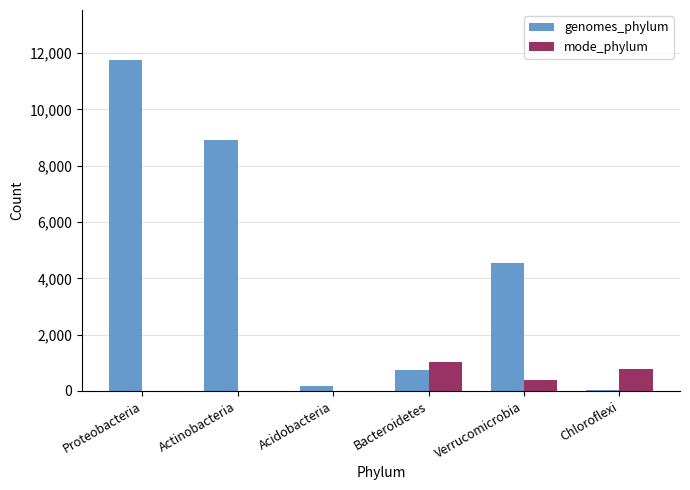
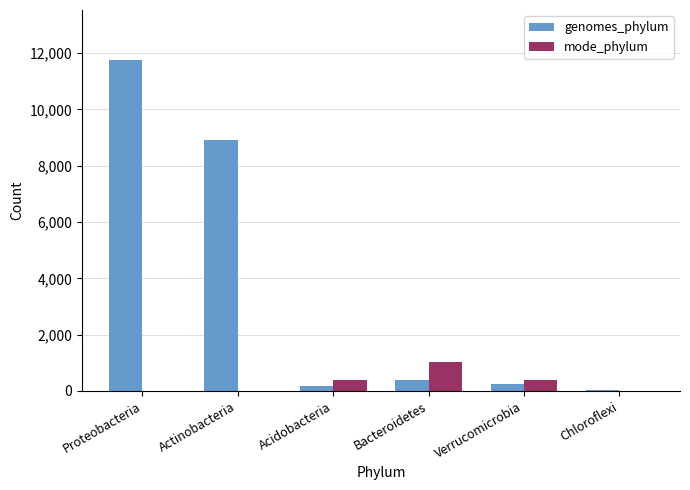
mode_phylum, Acidobacteria: 0 -> 400
genomes_phylum, Bacteroidetes: 700 -> 400
genomes_phylum, Verrucomicrobia: 4,600 -> 300
mode_phylum, Chloroflexi: 800 -> 0
